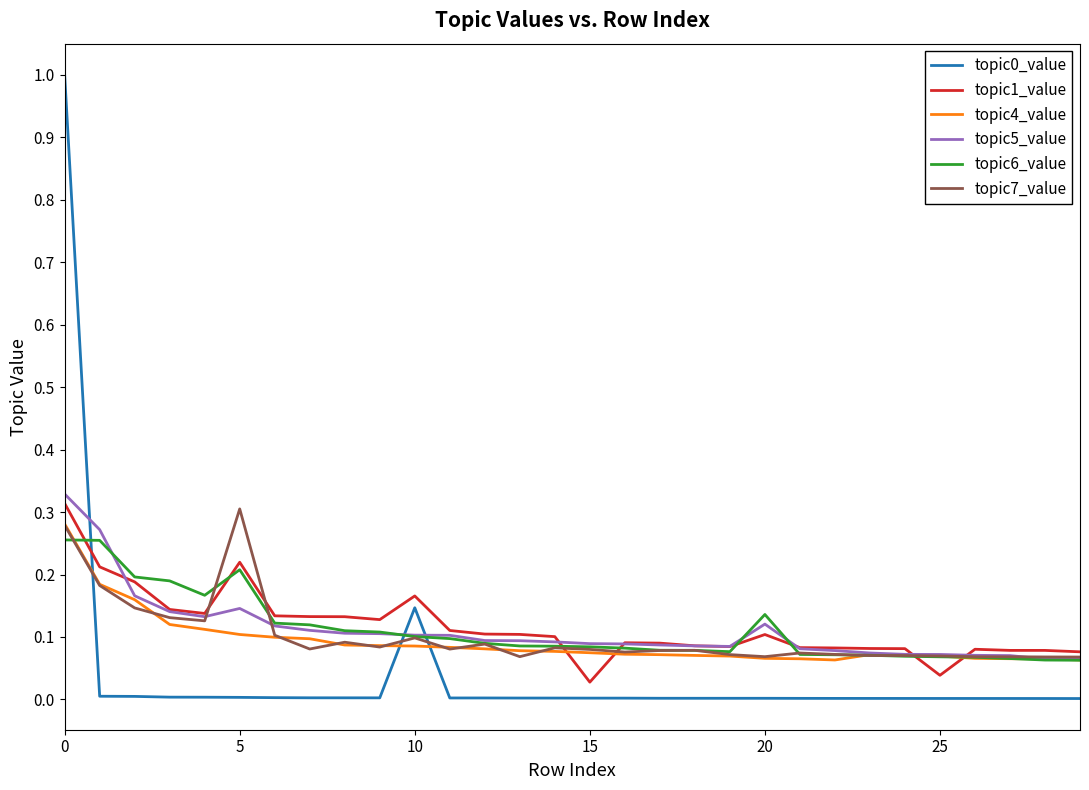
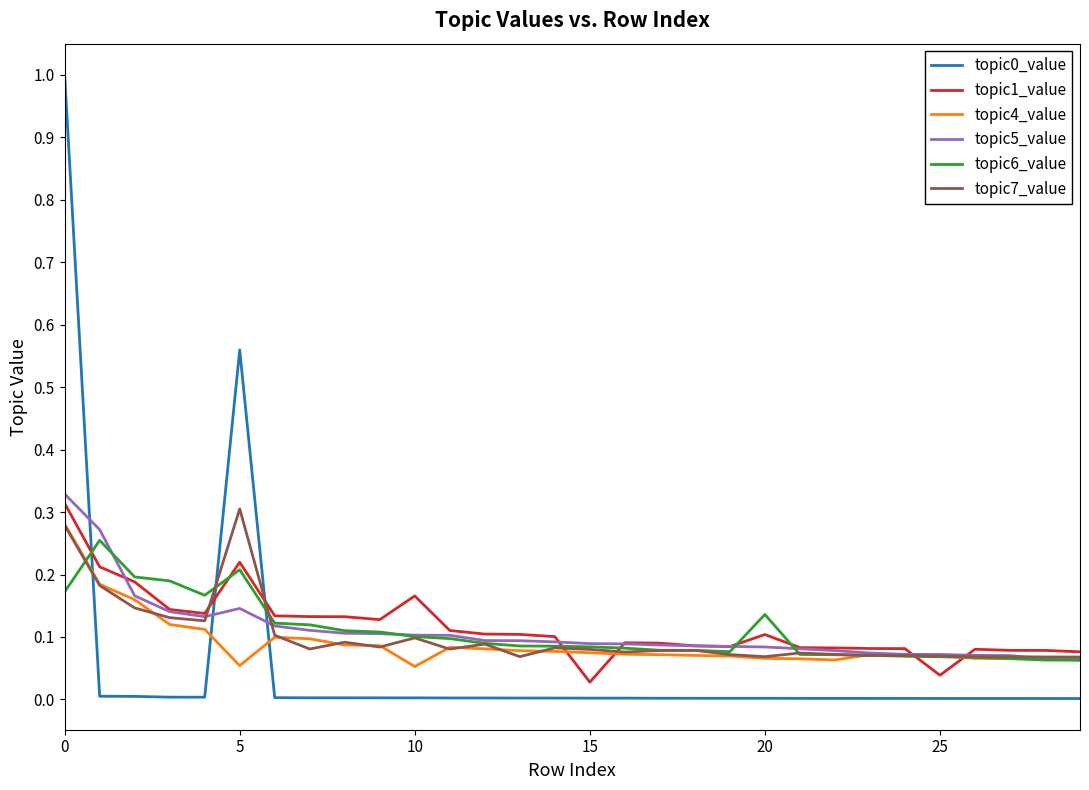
topic6_value, 0: 0.26 -> 0.17
topic0_value, 5: 0.00 -> 0.56
topic4_value, 5: 0.10 -> 0.05
topic0_value, 10: 0.15 -> 0.00
topic4_value, 10: 0.09 -> 0.05
topic5_value, 20: 0.12 -> 0.08
